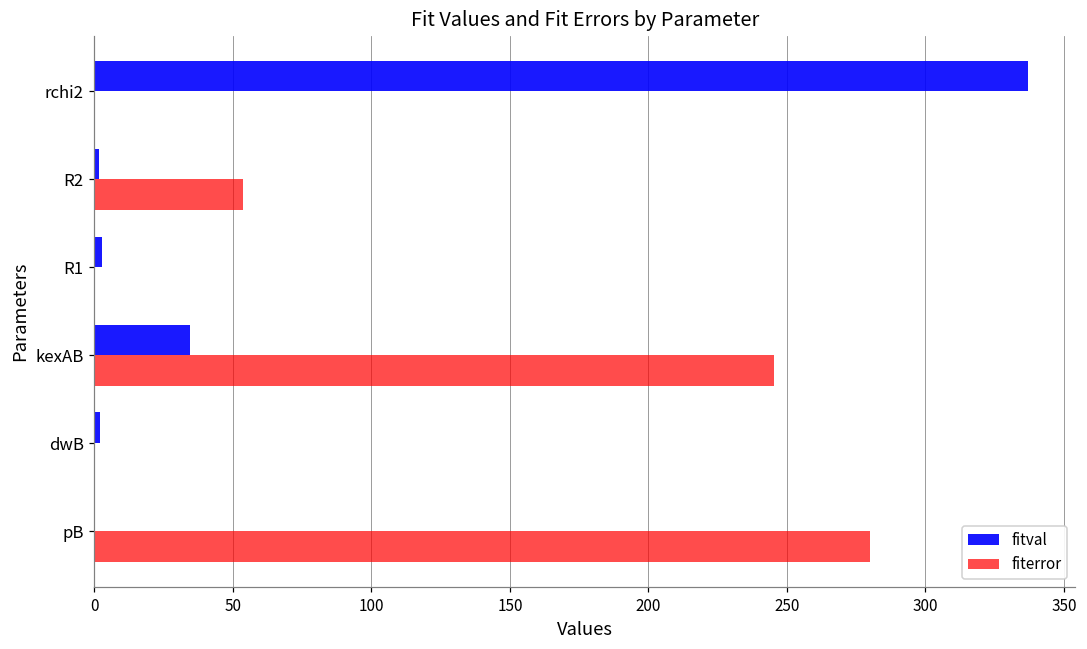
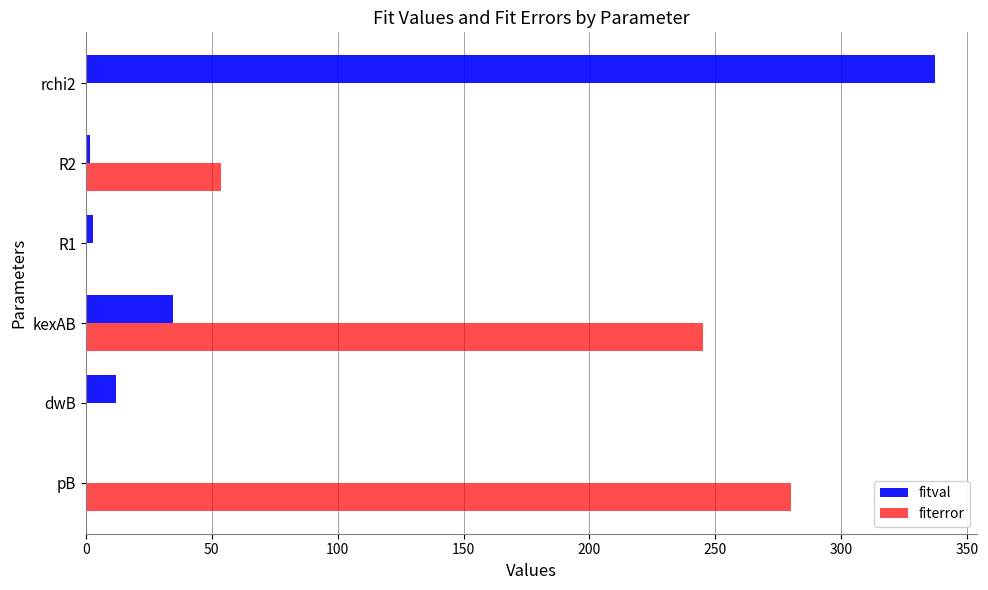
fitval, dwB: 2 -> 12
